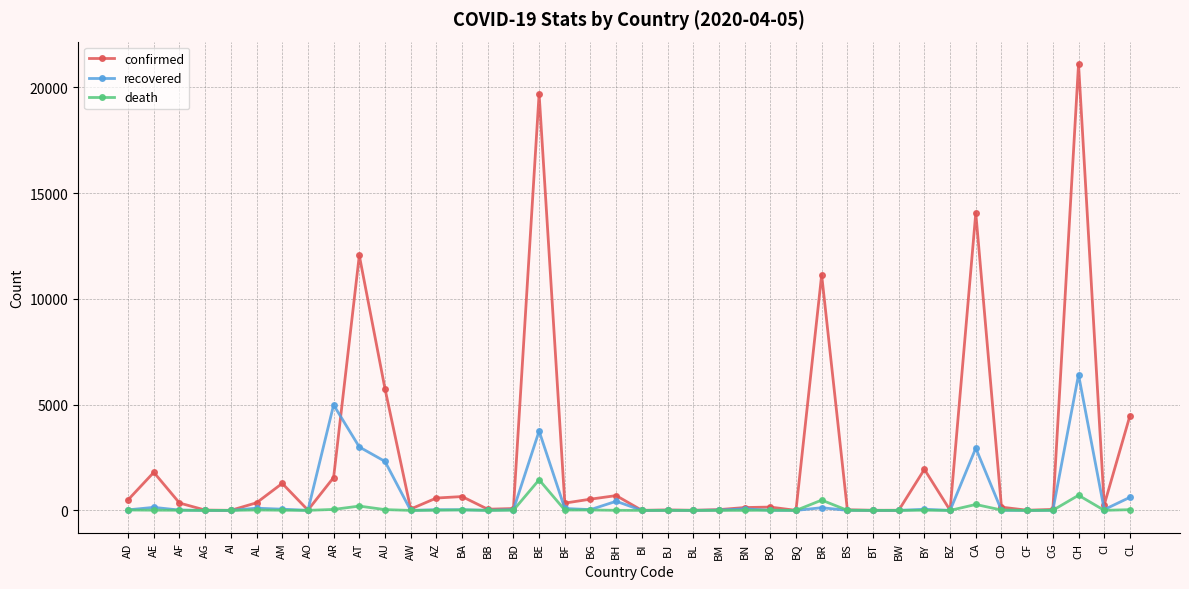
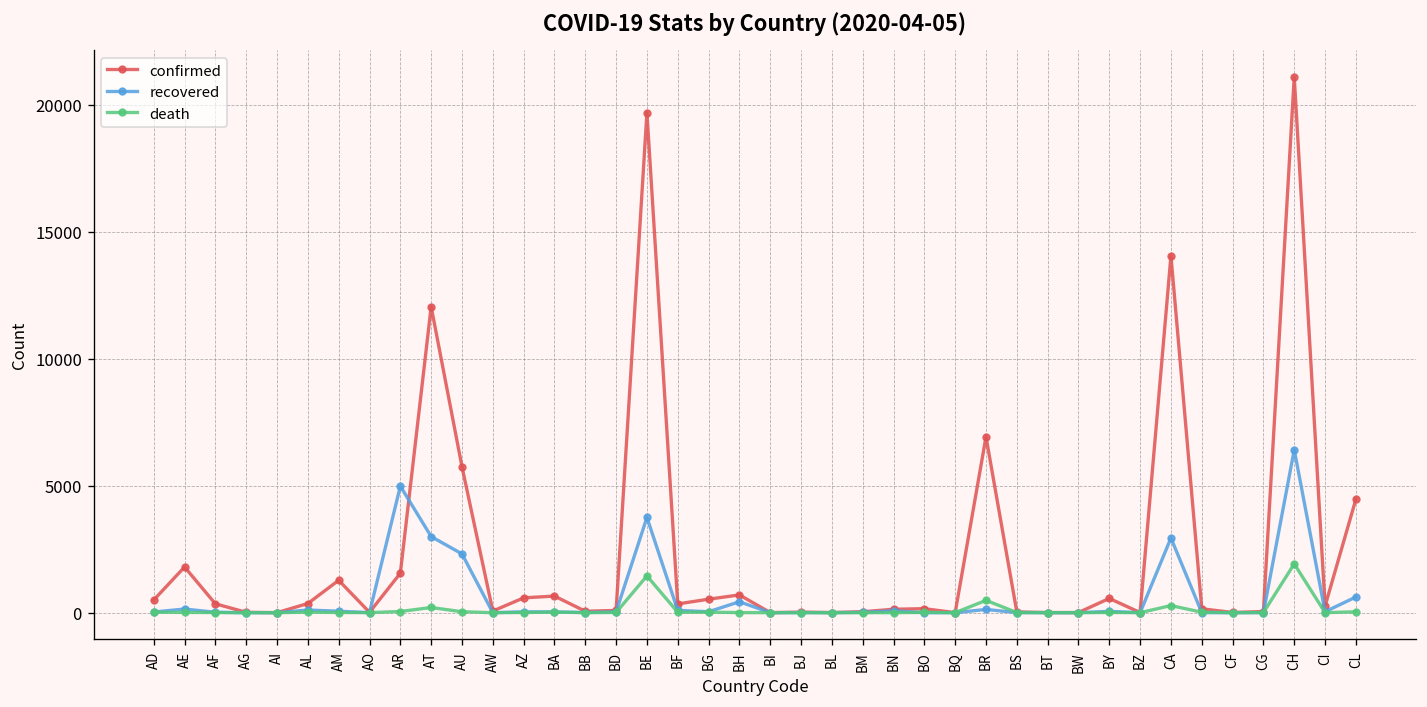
confirmed, BR: 11100 -> 6900
confirmed, BY: 1900 -> 600
death, CH: 700 -> 1900
